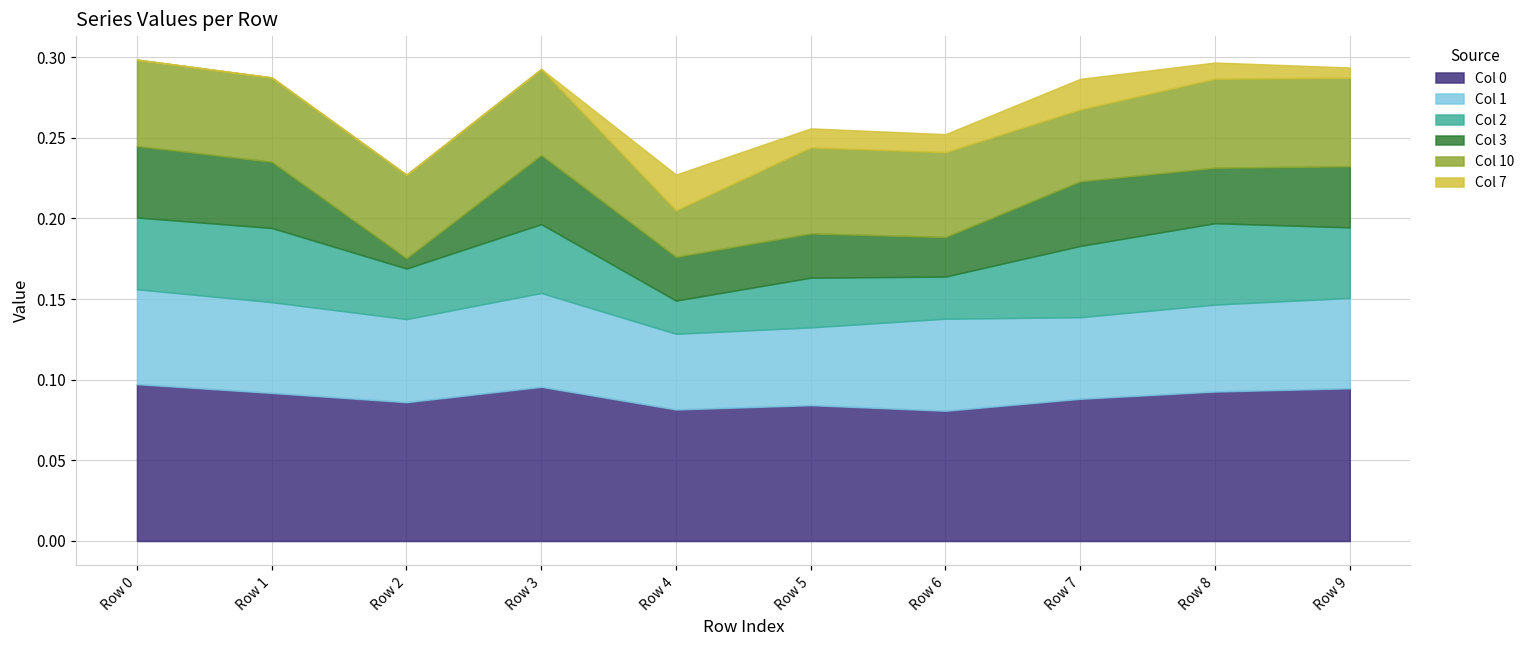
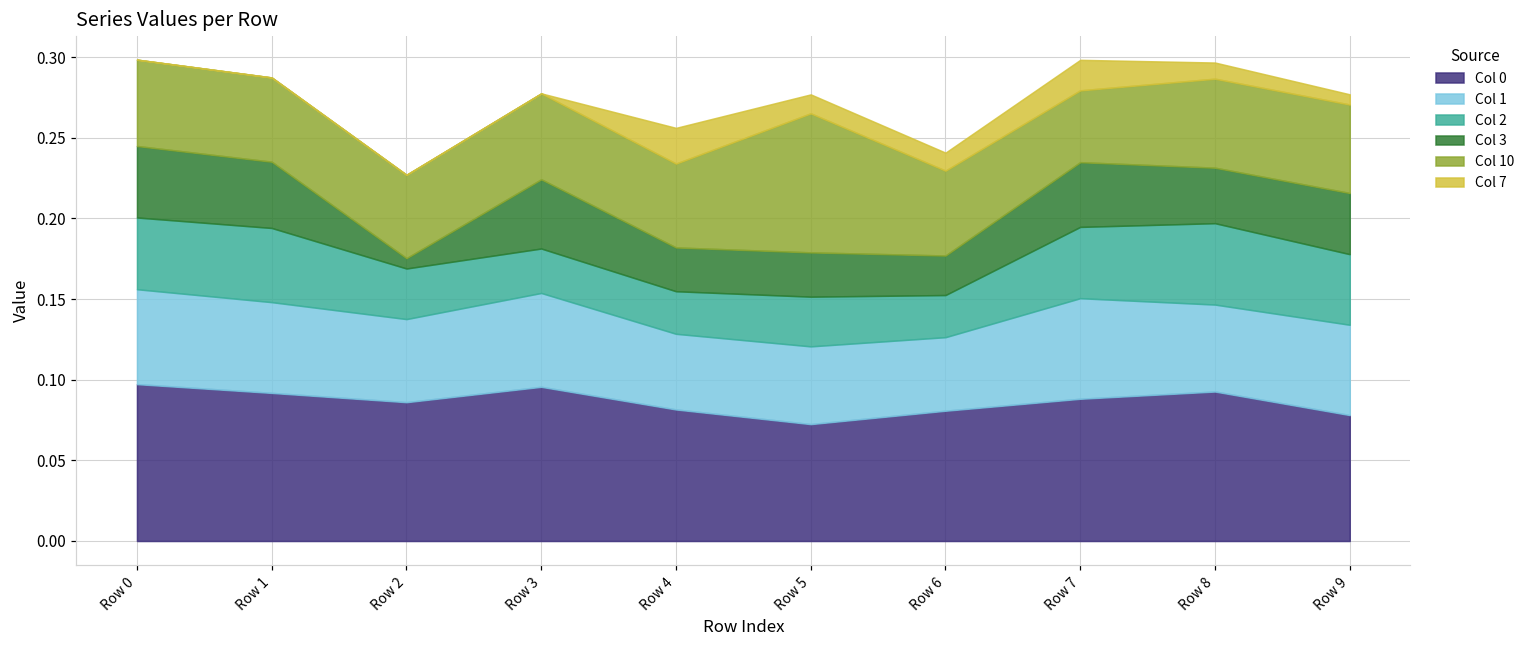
Col 2, Row 3: 0.043 -> 0.028
Col 2, Row 4: 0.021 -> 0.026
Col 10, Row 4: 0.029 -> 0.052
Col 0, Row 5: 0.084 -> 0.072
Col 10, Row 5: 0.053 -> 0.086
Col 1, Row 6: 0.057 -> 0.046
Col 1, Row 7: 0.051 -> 0.062
Col 0, Row 9: 0.095 -> 0.078
